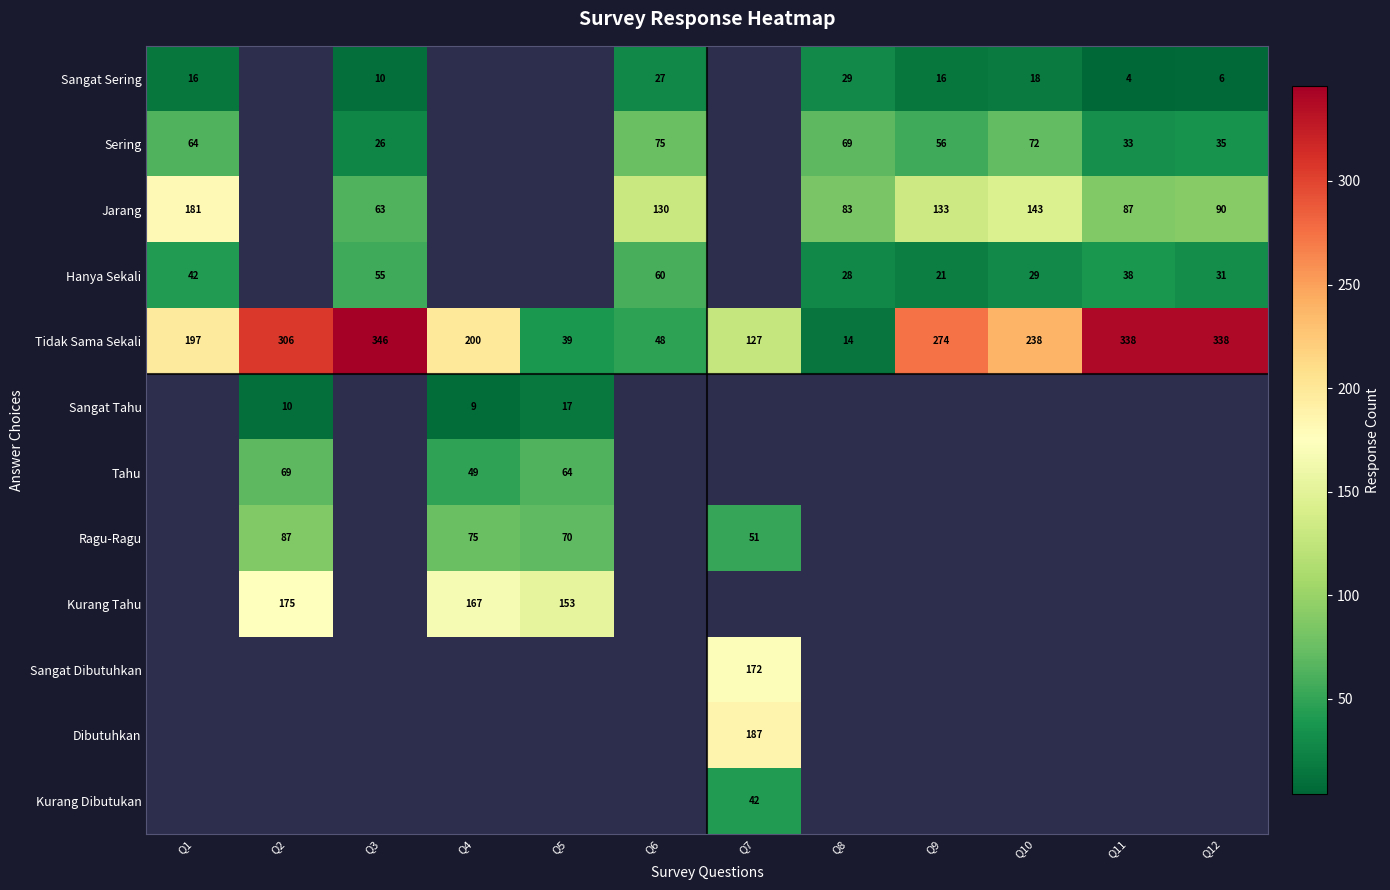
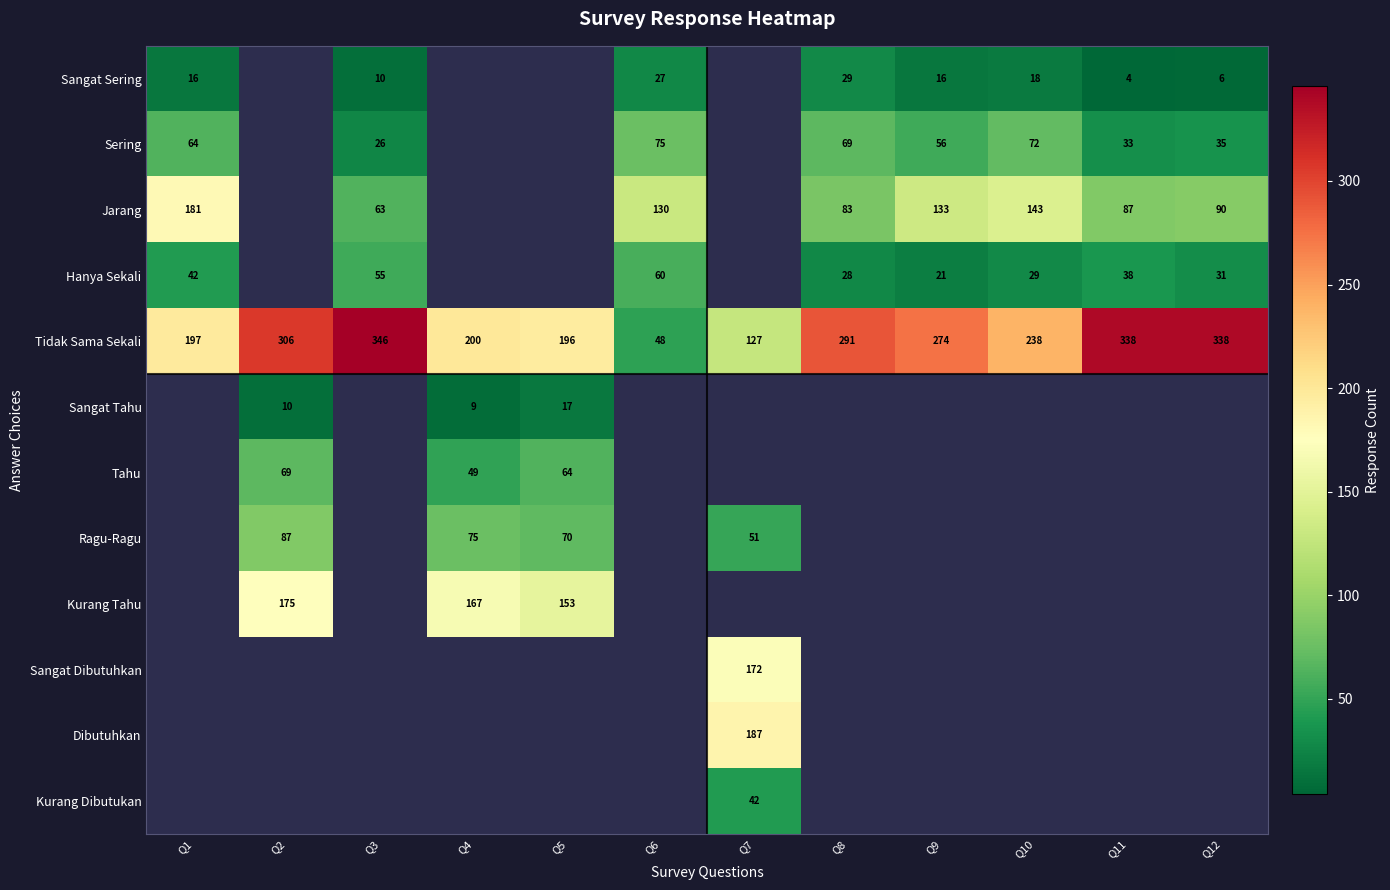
Tidak Sama Sekali, Q5: 39 -> 196
Tidak Sama Sekali, Q8: 14 -> 291
